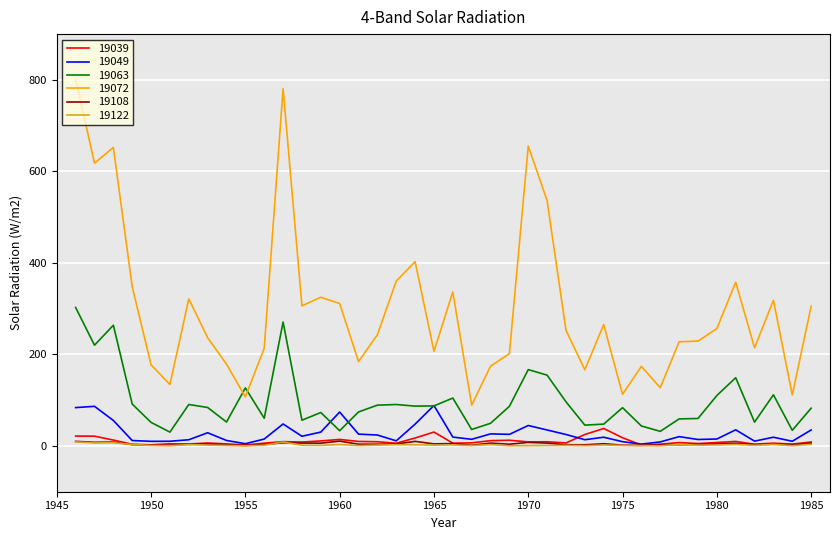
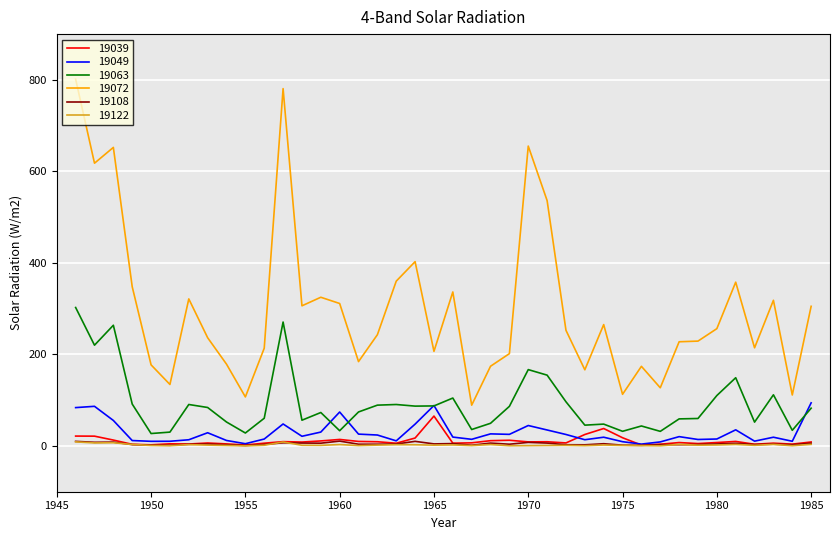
19063, 1950: 50 -> 30
19063, 1955: 130 -> 30
19039, 1965: 30 -> 70
19063, 1975: 80 -> 30
19049, 1985: 30 -> 90
